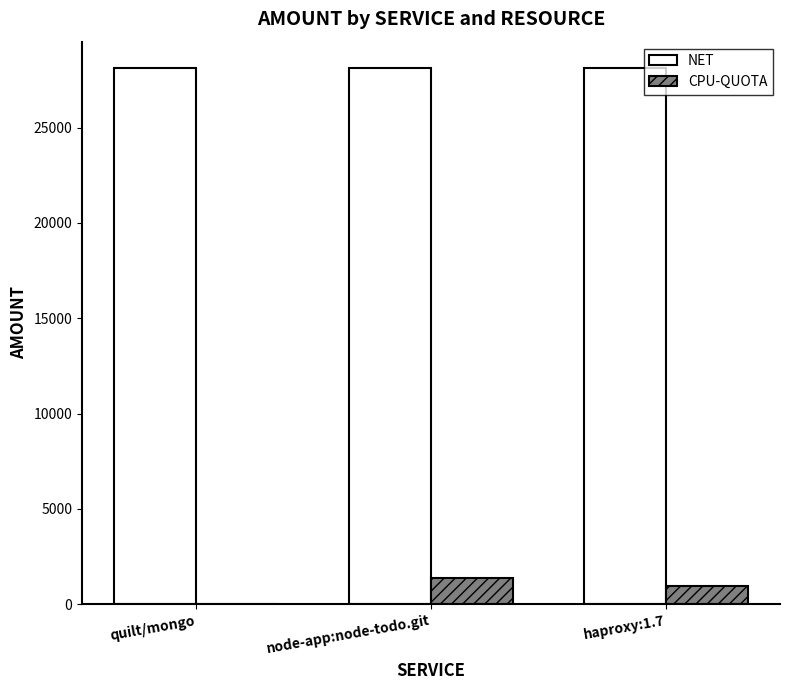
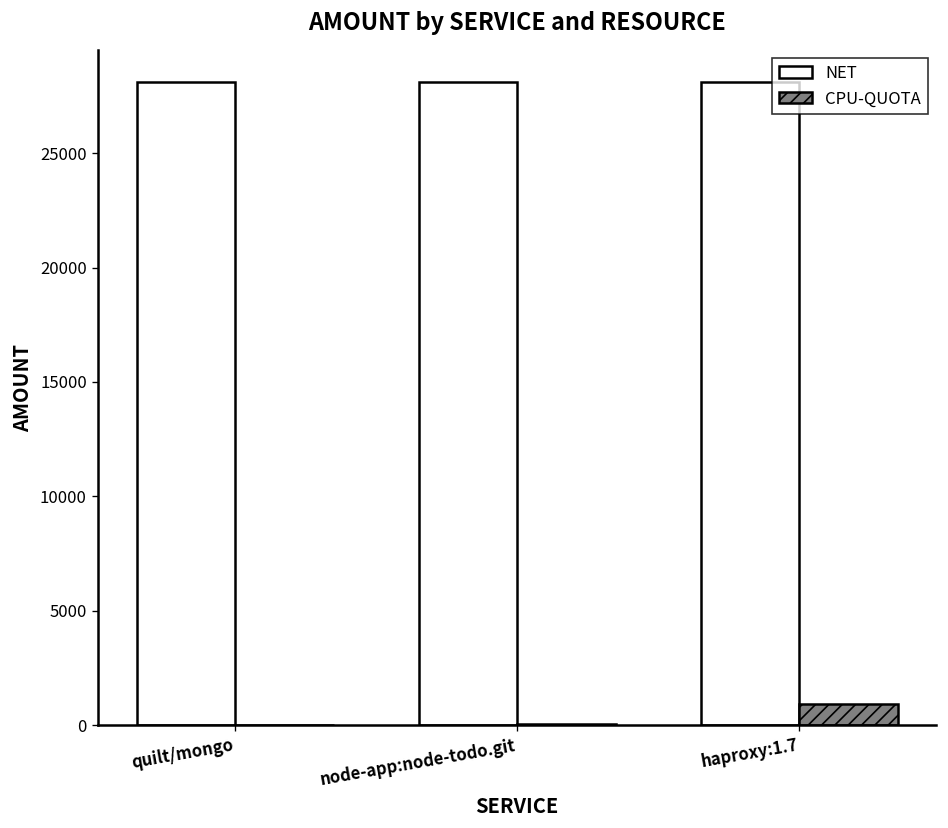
CPU-QUOTA, node-app:node-todo.git: 1400 -> 0
